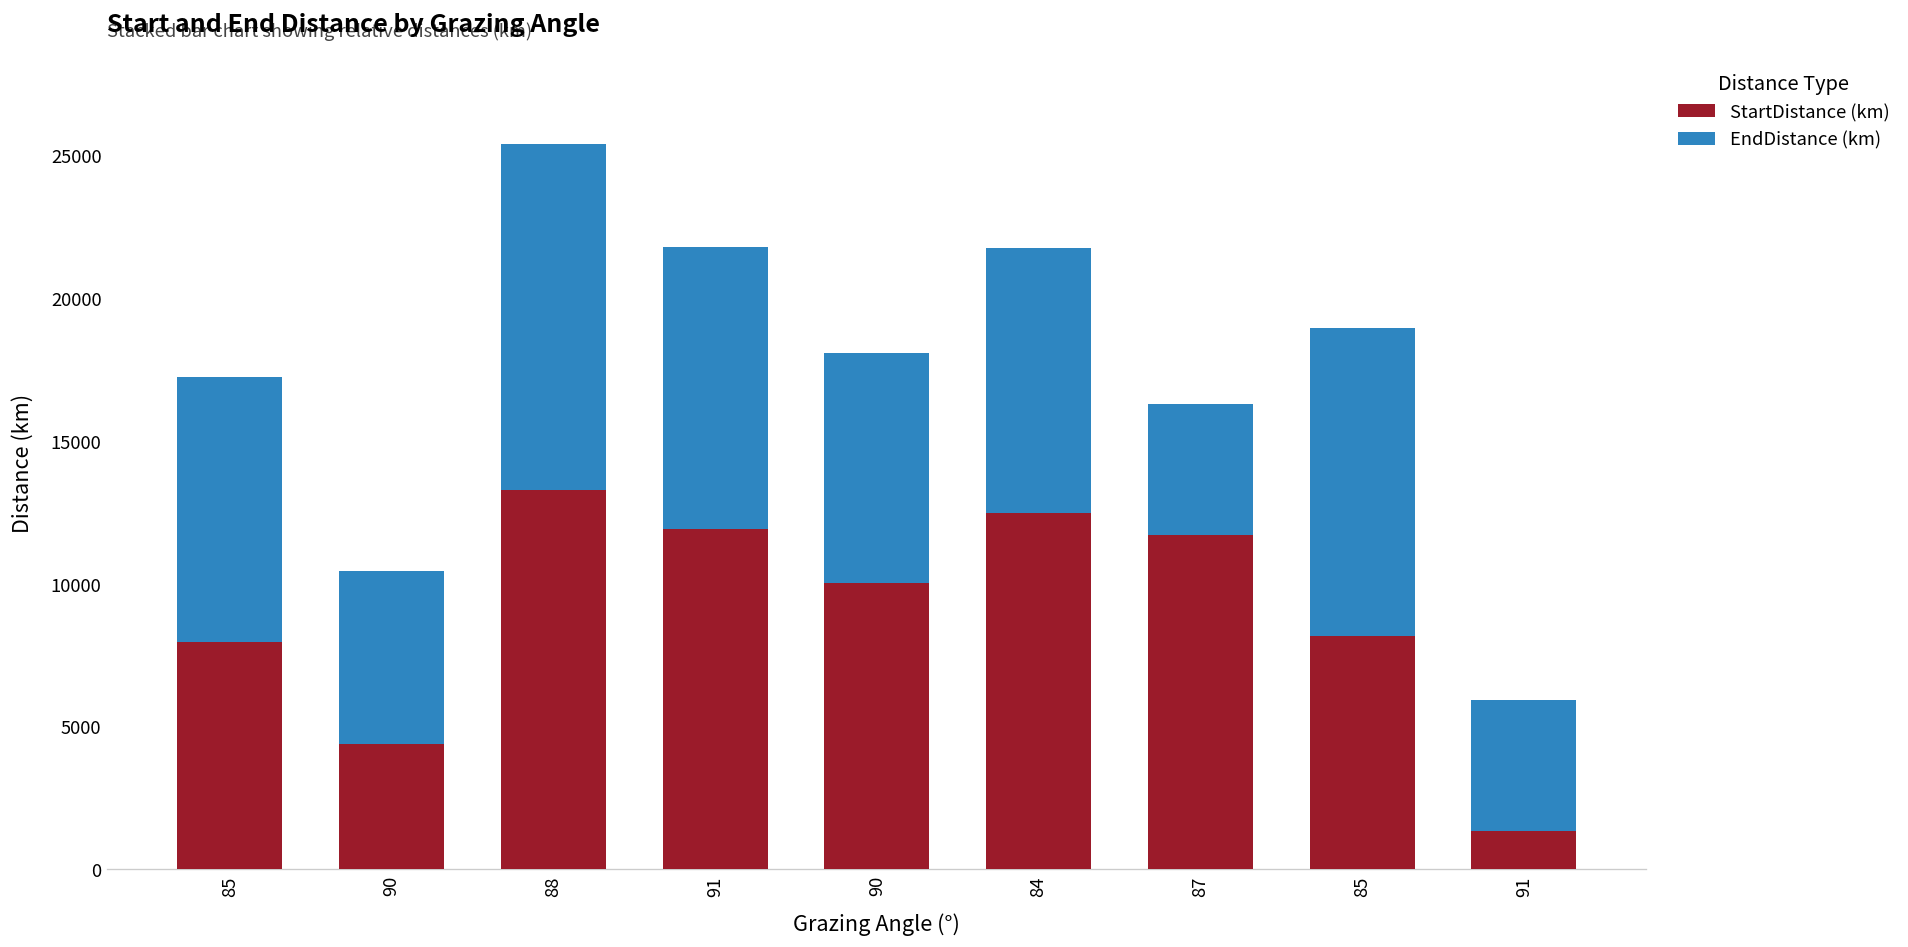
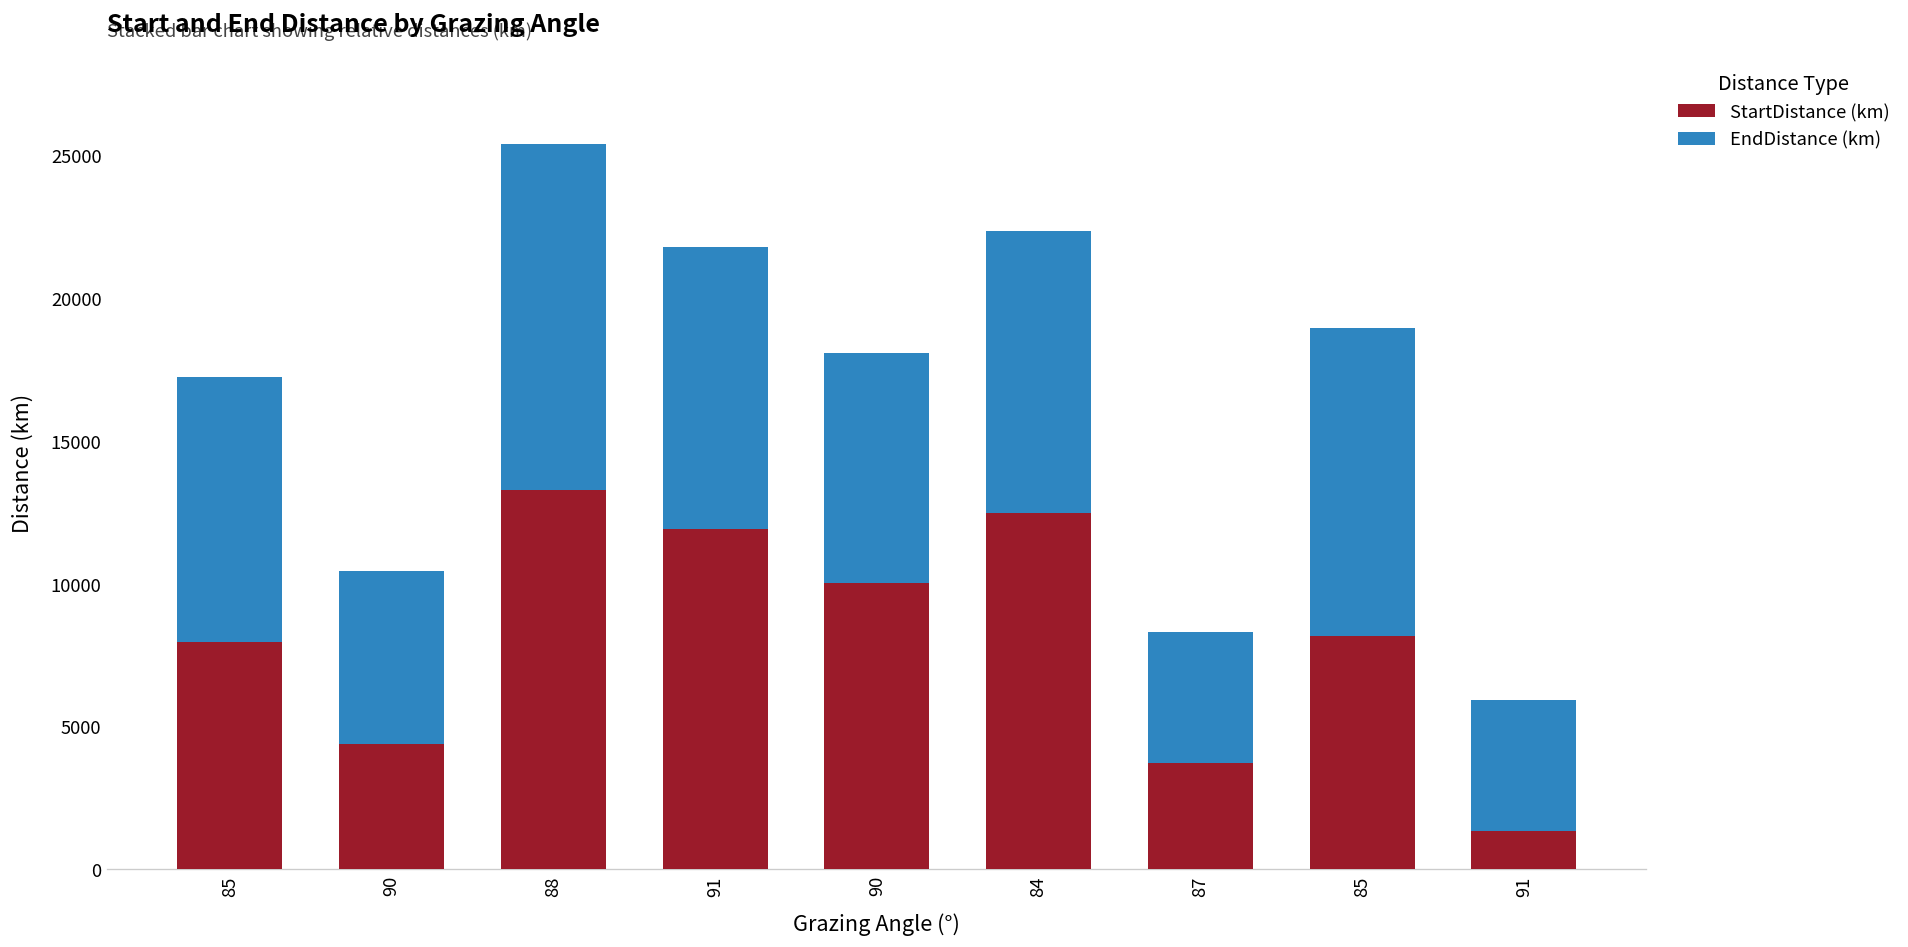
EndDistance (km), 84: 9300 -> 9900
StartDistance (km), 87: 11700 -> 3700
